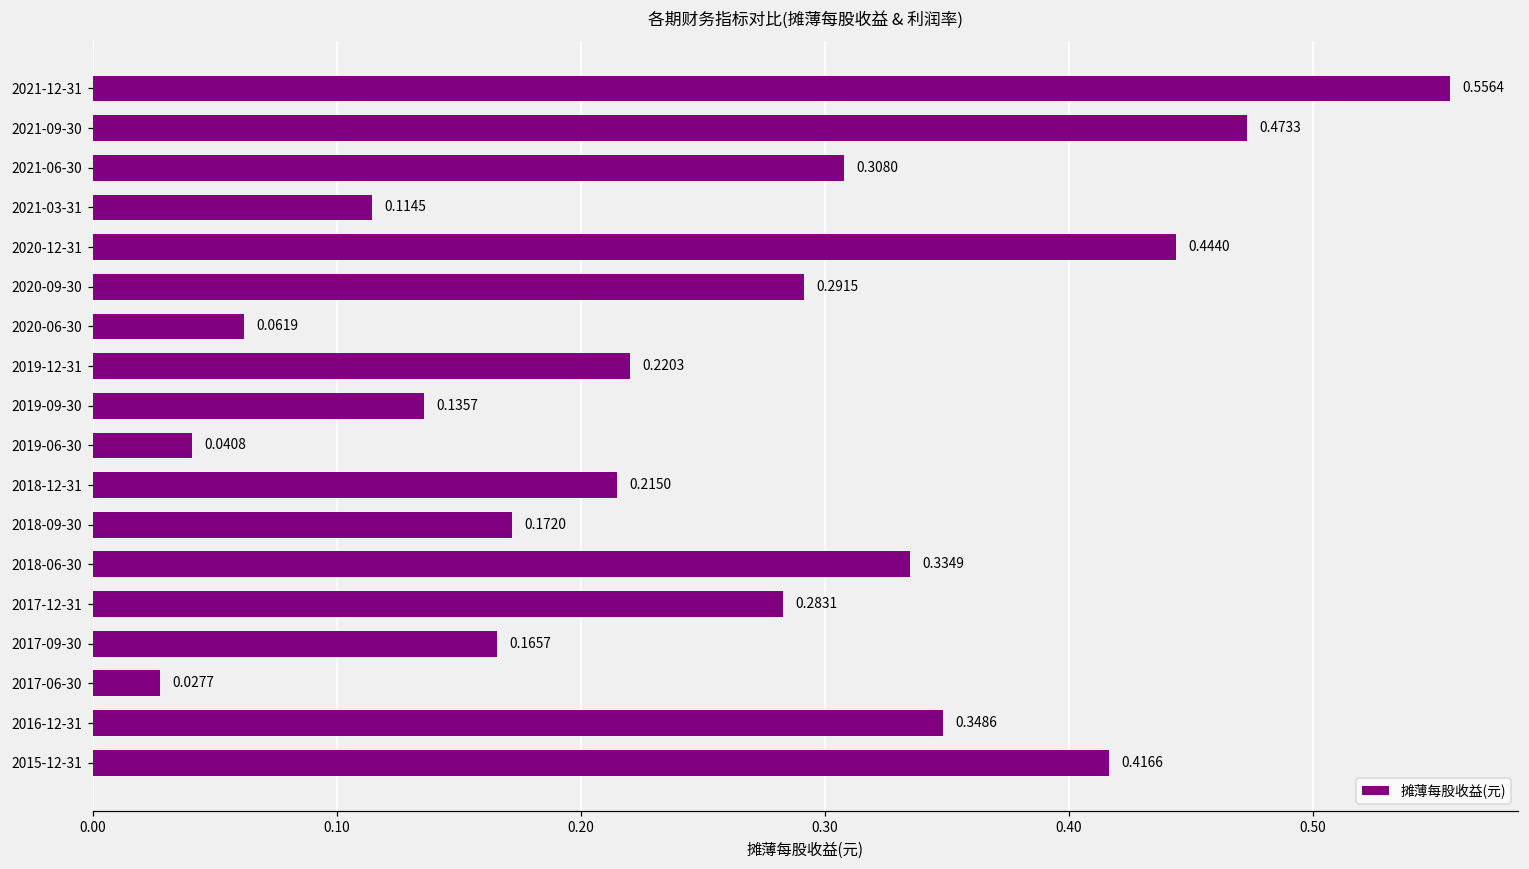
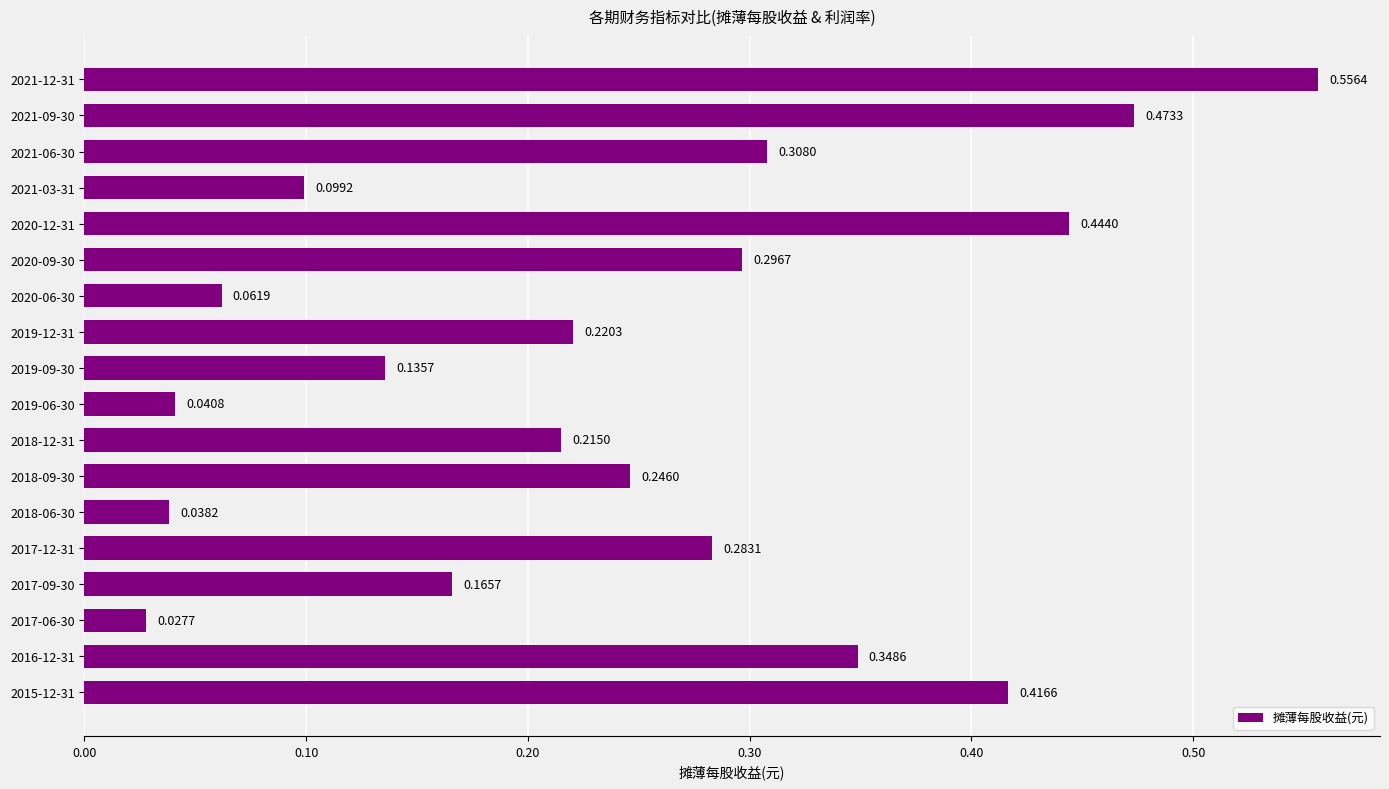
2021-03-31: 0.1145 -> 0.0992
2020-09-30: 0.2915 -> 0.2967
2018-09-30: 0.1720 -> 0.2460
2018-06-30: 0.3349 -> 0.0382
